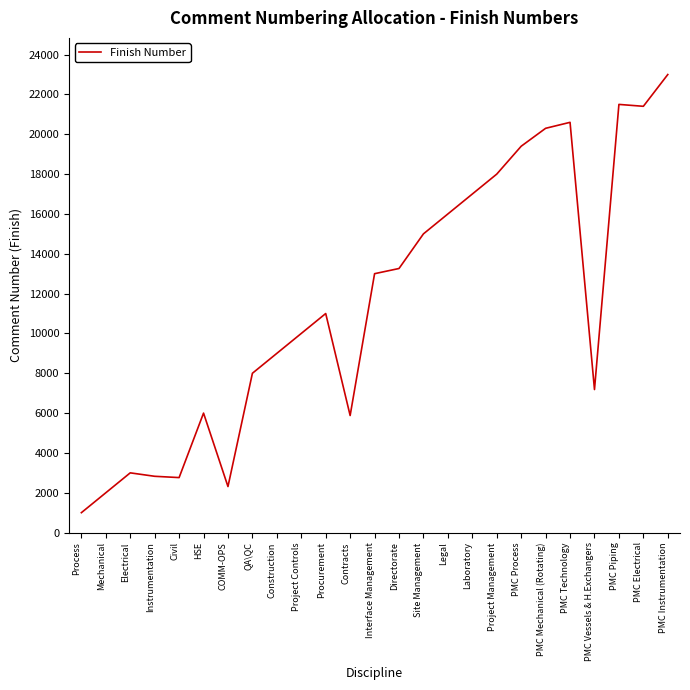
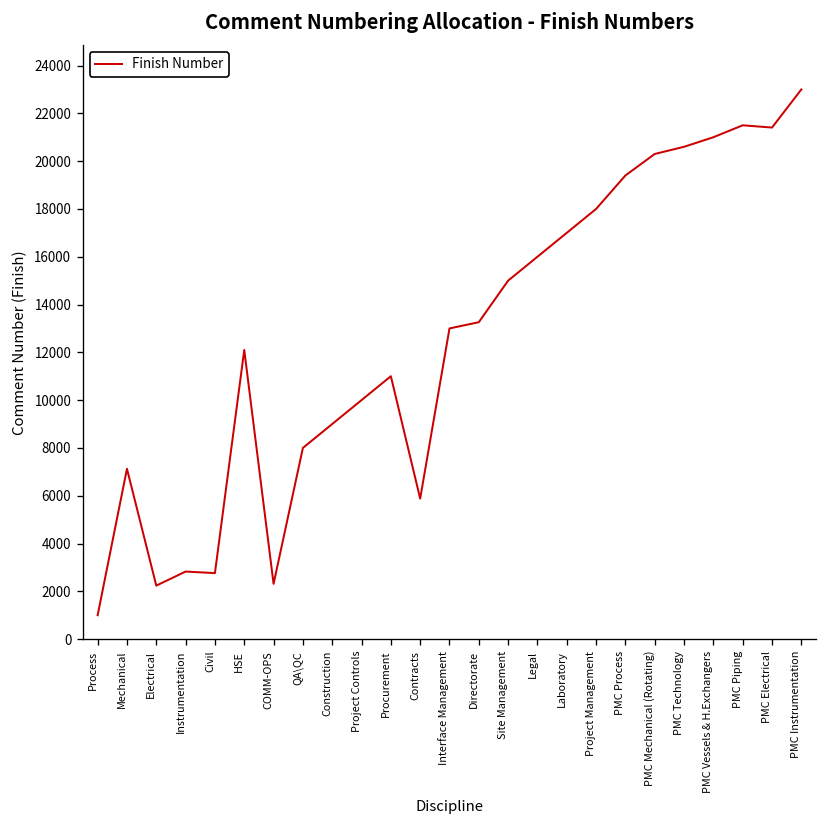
Mechanical: 2000 -> 7100
Electrical: 3000 -> 2200
HSE: 6000 -> 12100
PMC Vessels & H.Exchangers: 7200 -> 21000
